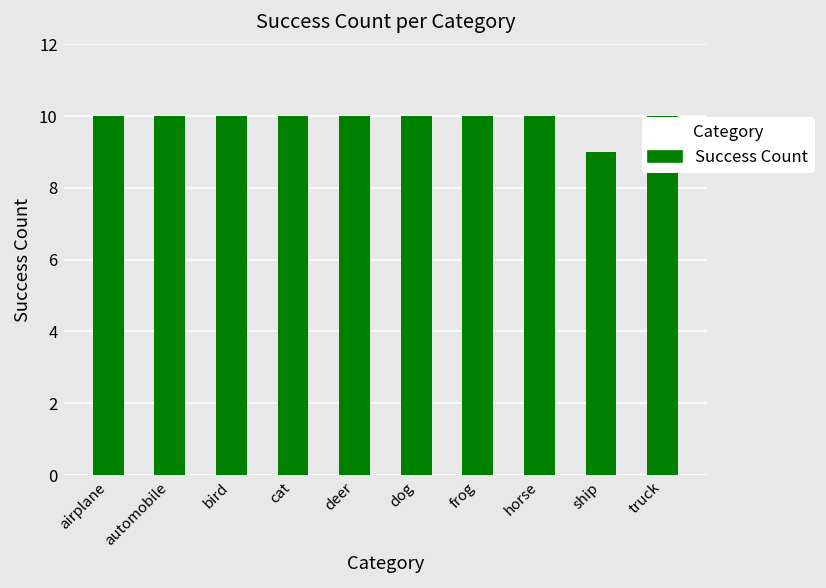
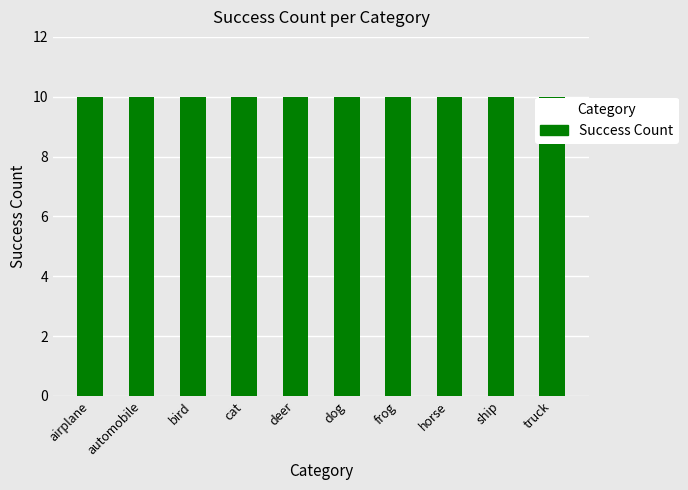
ship: 9 -> 10
